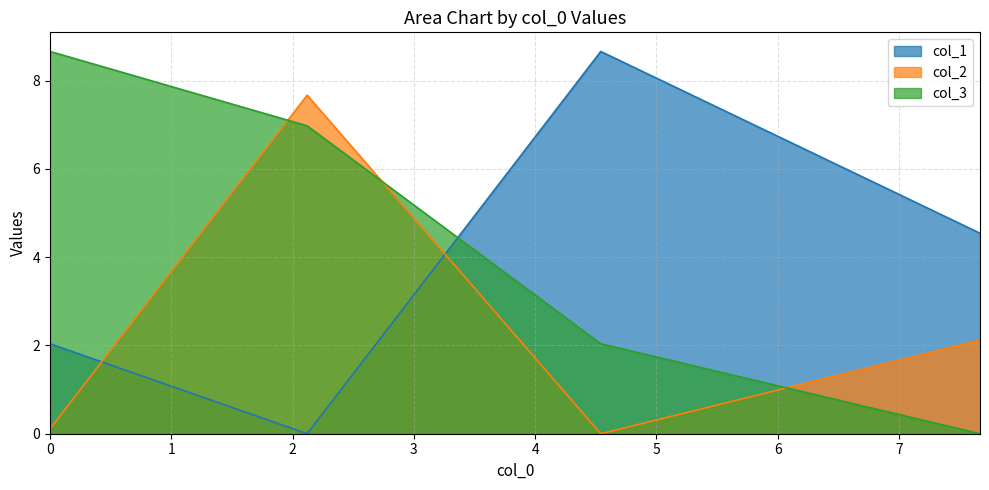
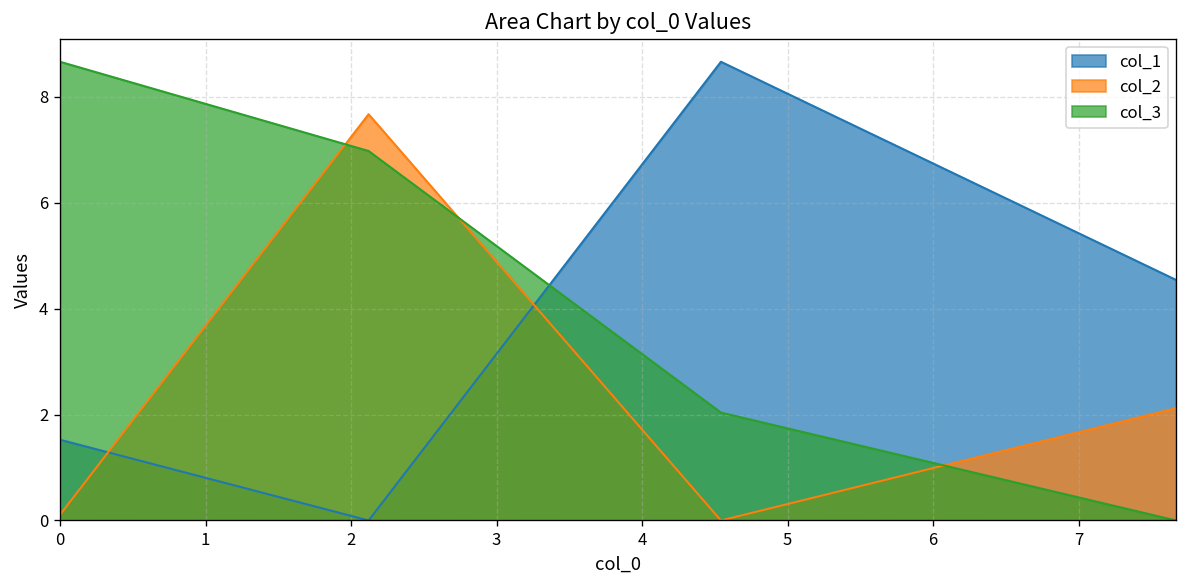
col_1, 0: 2.0 -> 1.5
